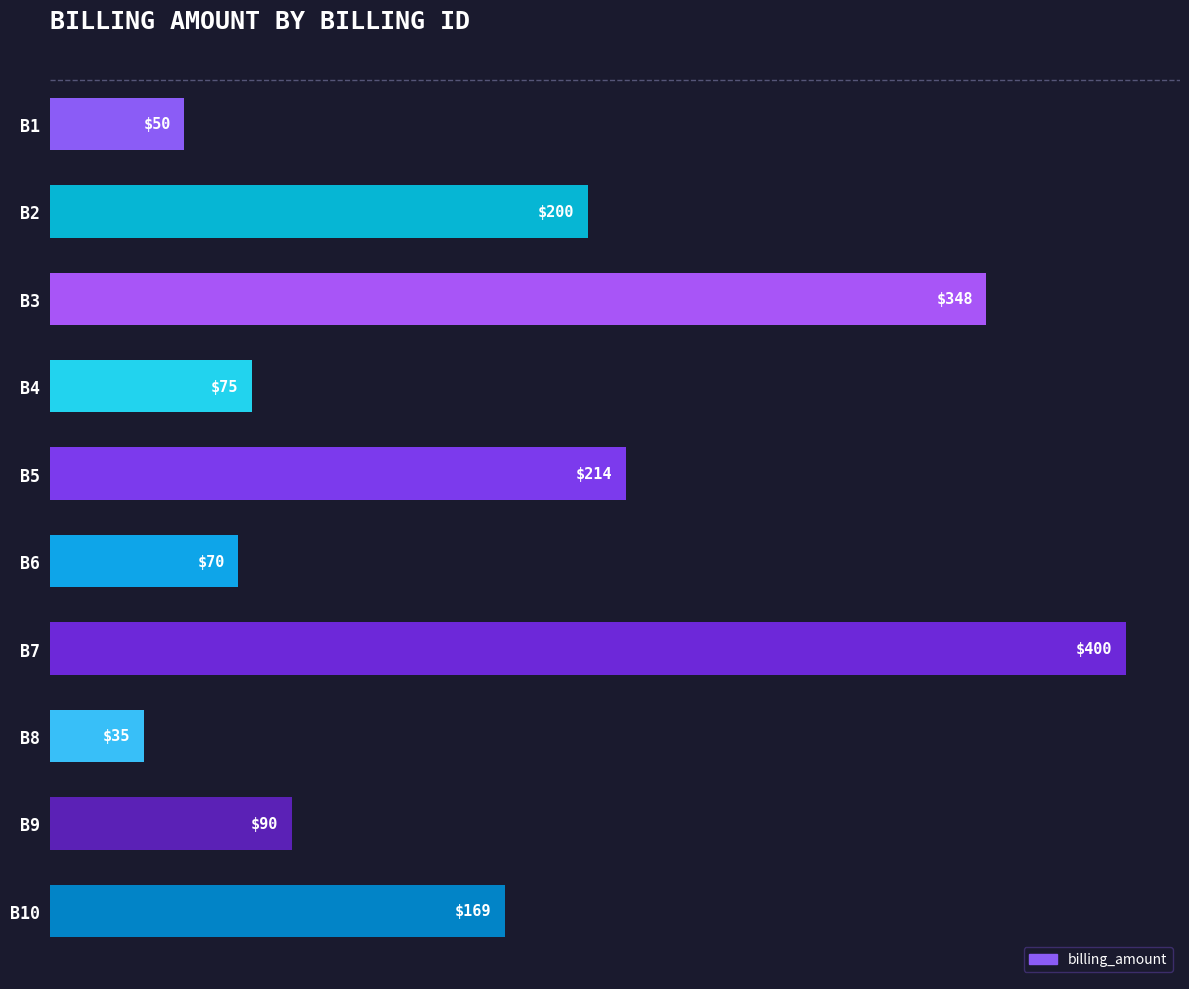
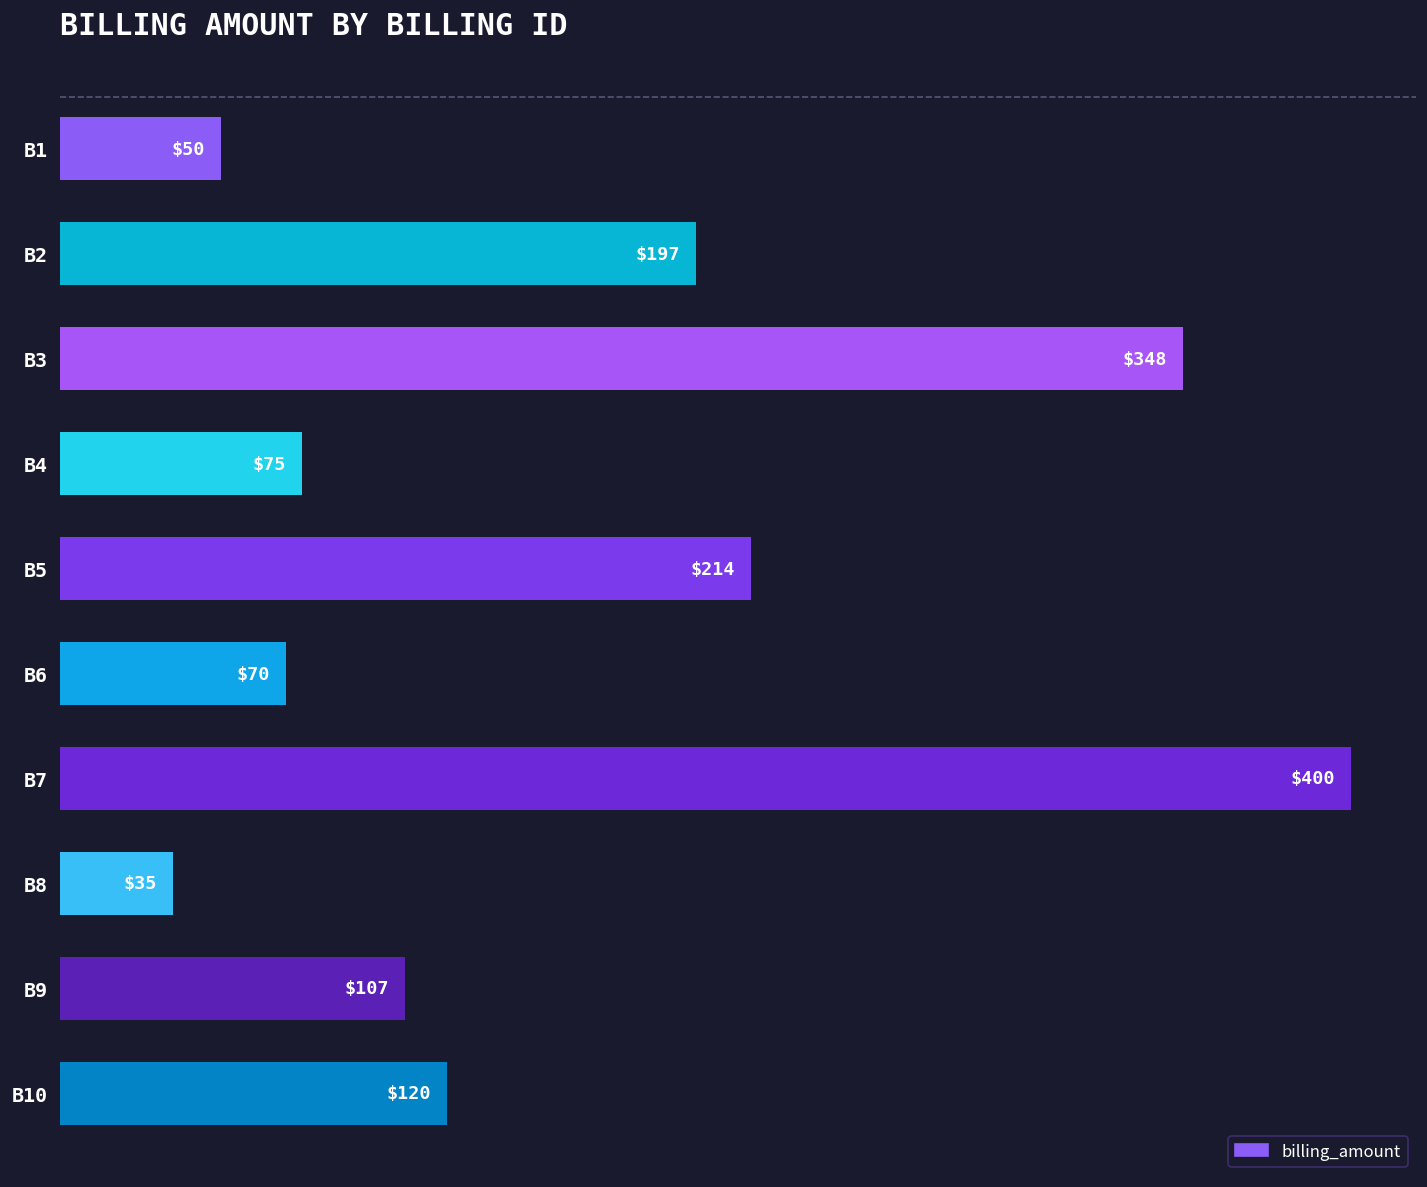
B2: $200 -> $197
B9: $90 -> $107
B10: $169 -> $120
